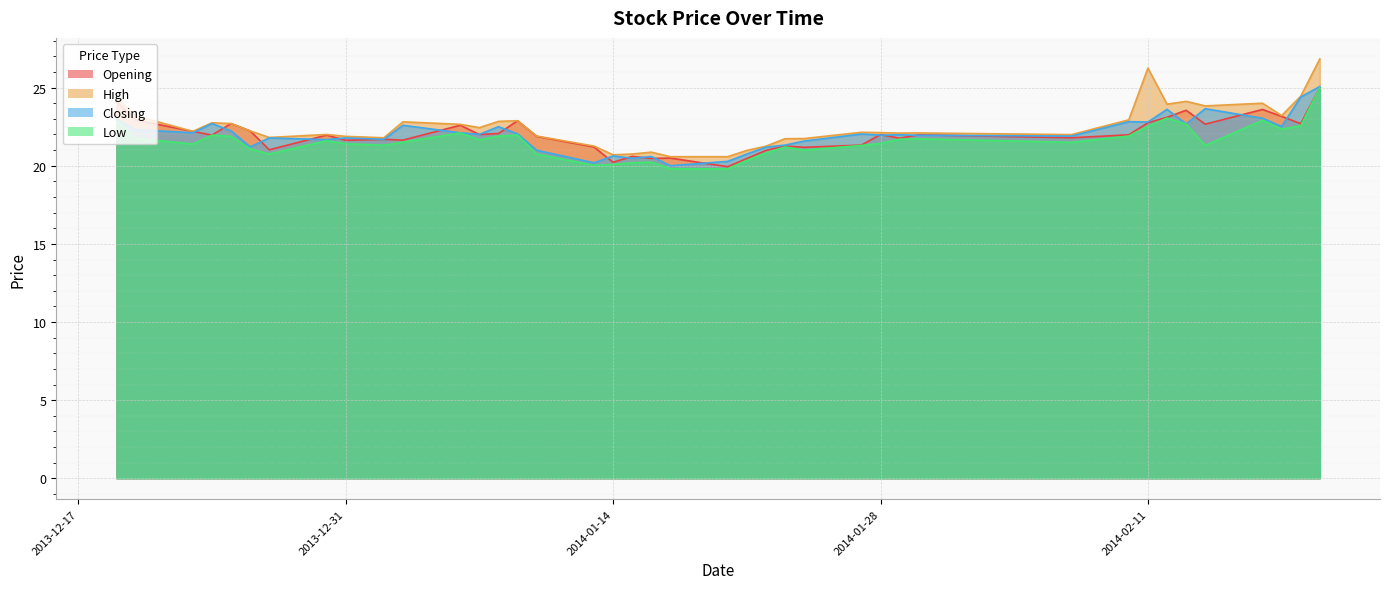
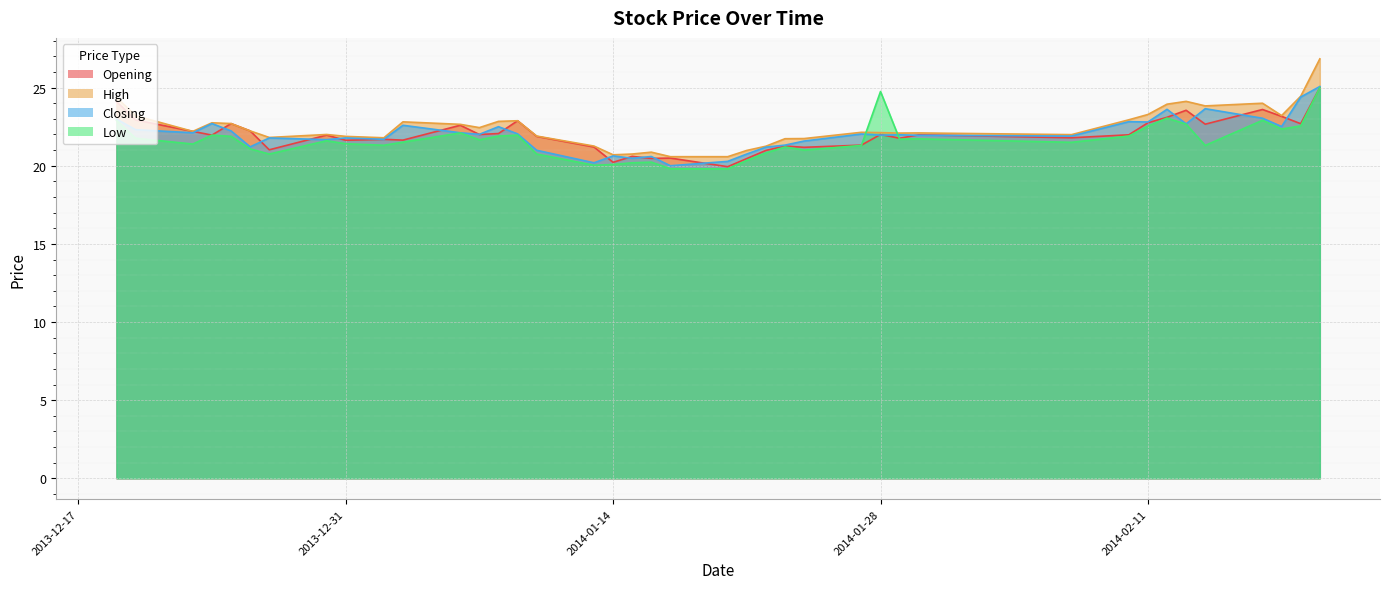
Low, 2014-01-28: 21.4 -> 24.8
High, 2014-02-11: 26.3 -> 23.3
